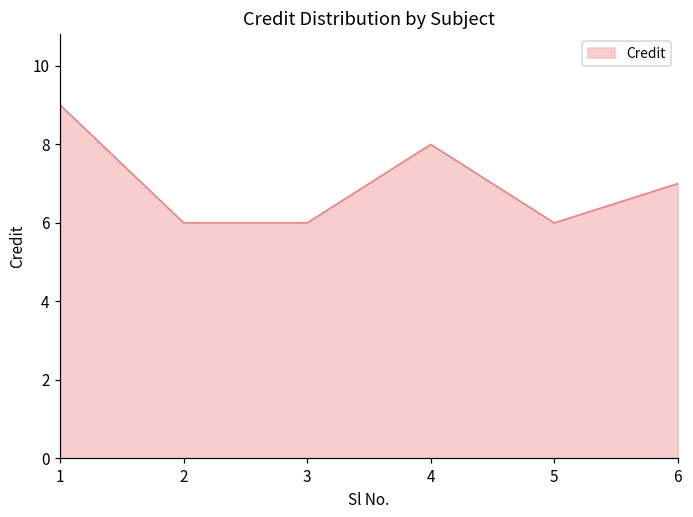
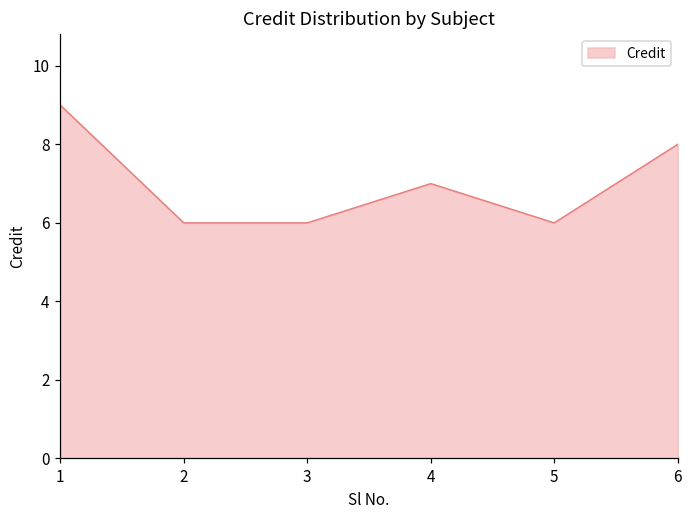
4: 8 -> 7
6: 7 -> 8
